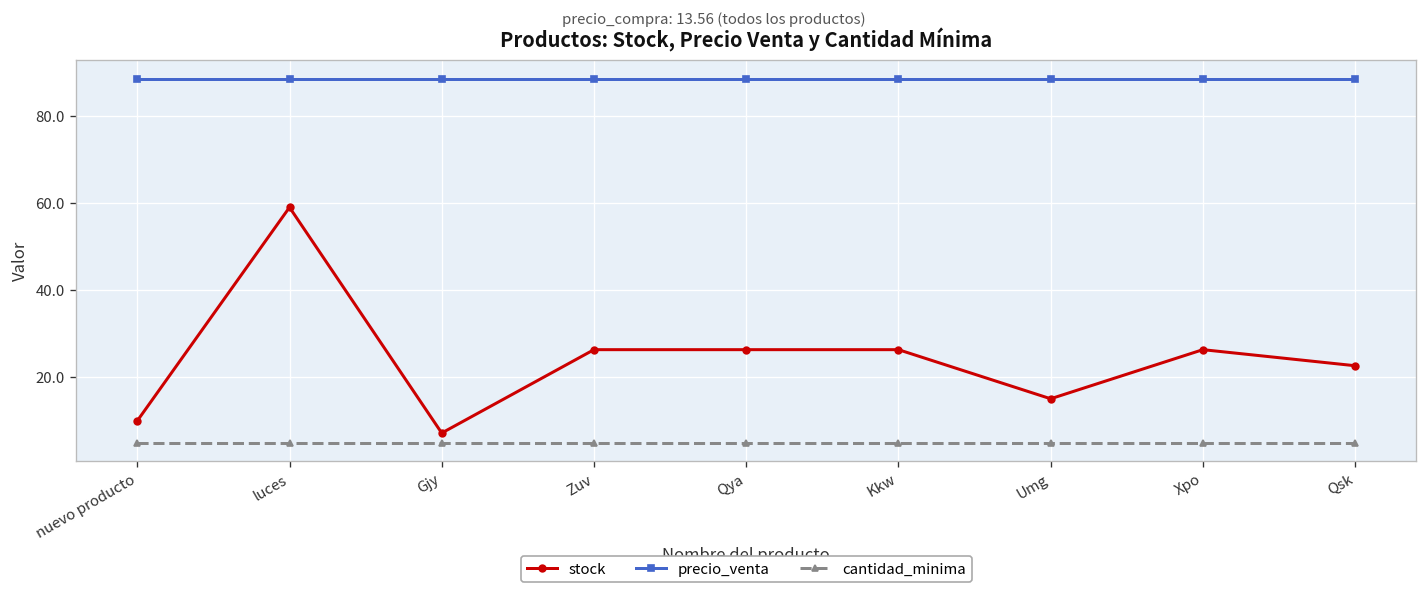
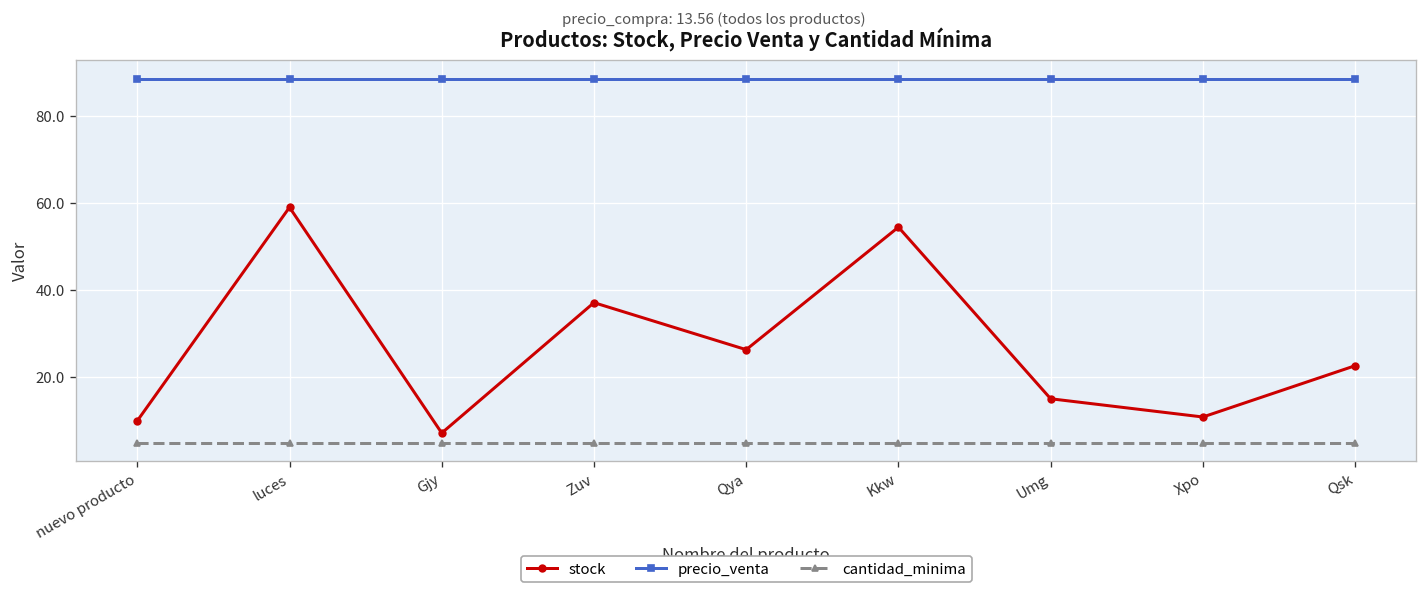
stock, Zuv: 26 -> 37
stock, Kkw: 26 -> 54
stock, Xpo: 26 -> 11
